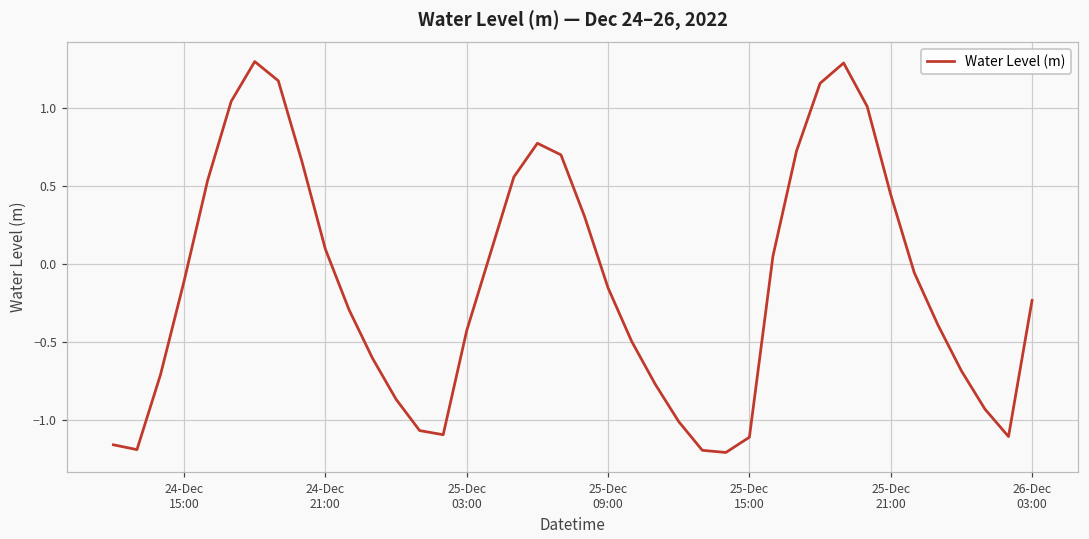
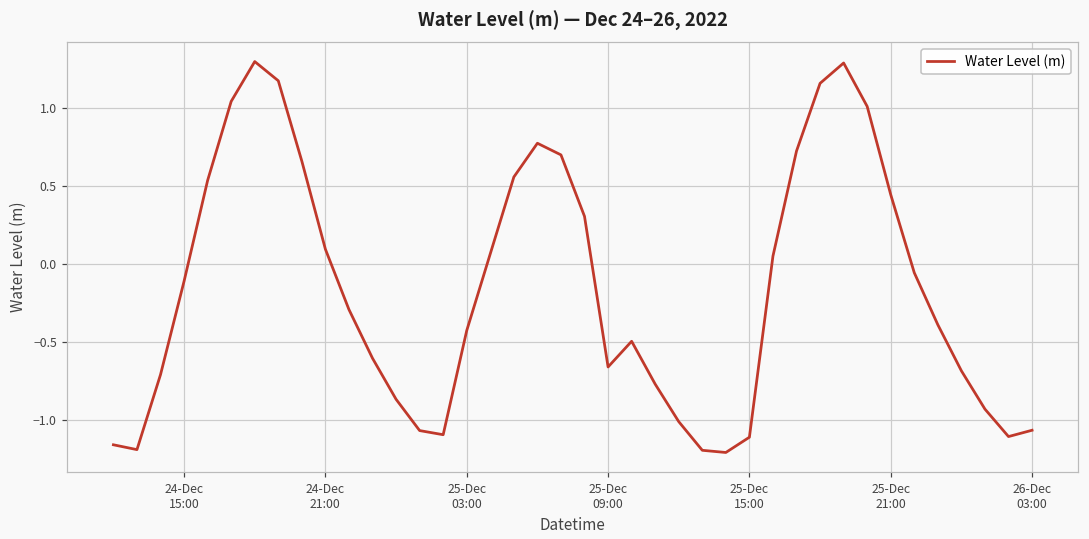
25-Dec 09:00: -0.15 -> -0.66
26-Dec 03:00: -0.23 -> -1.07
